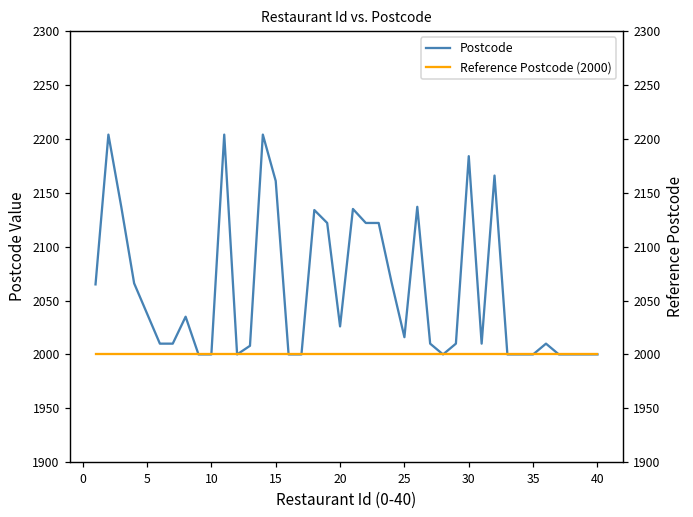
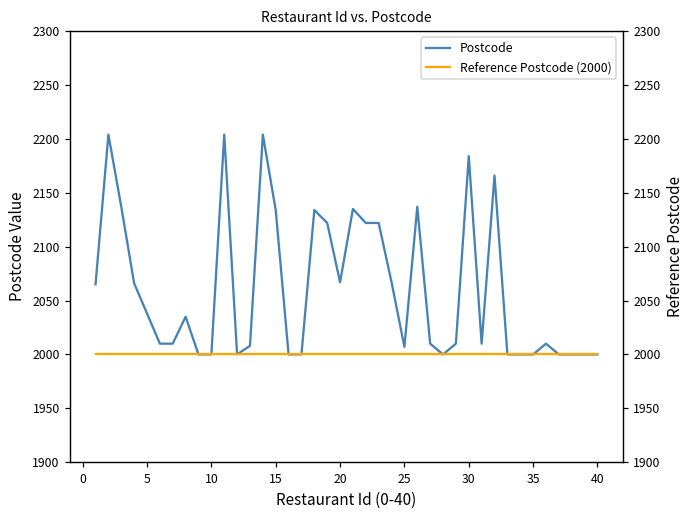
Postcode, 15: 2160 -> 2130
Postcode, 20: 2030 -> 2070
Postcode, 25: 2020 -> 2010
